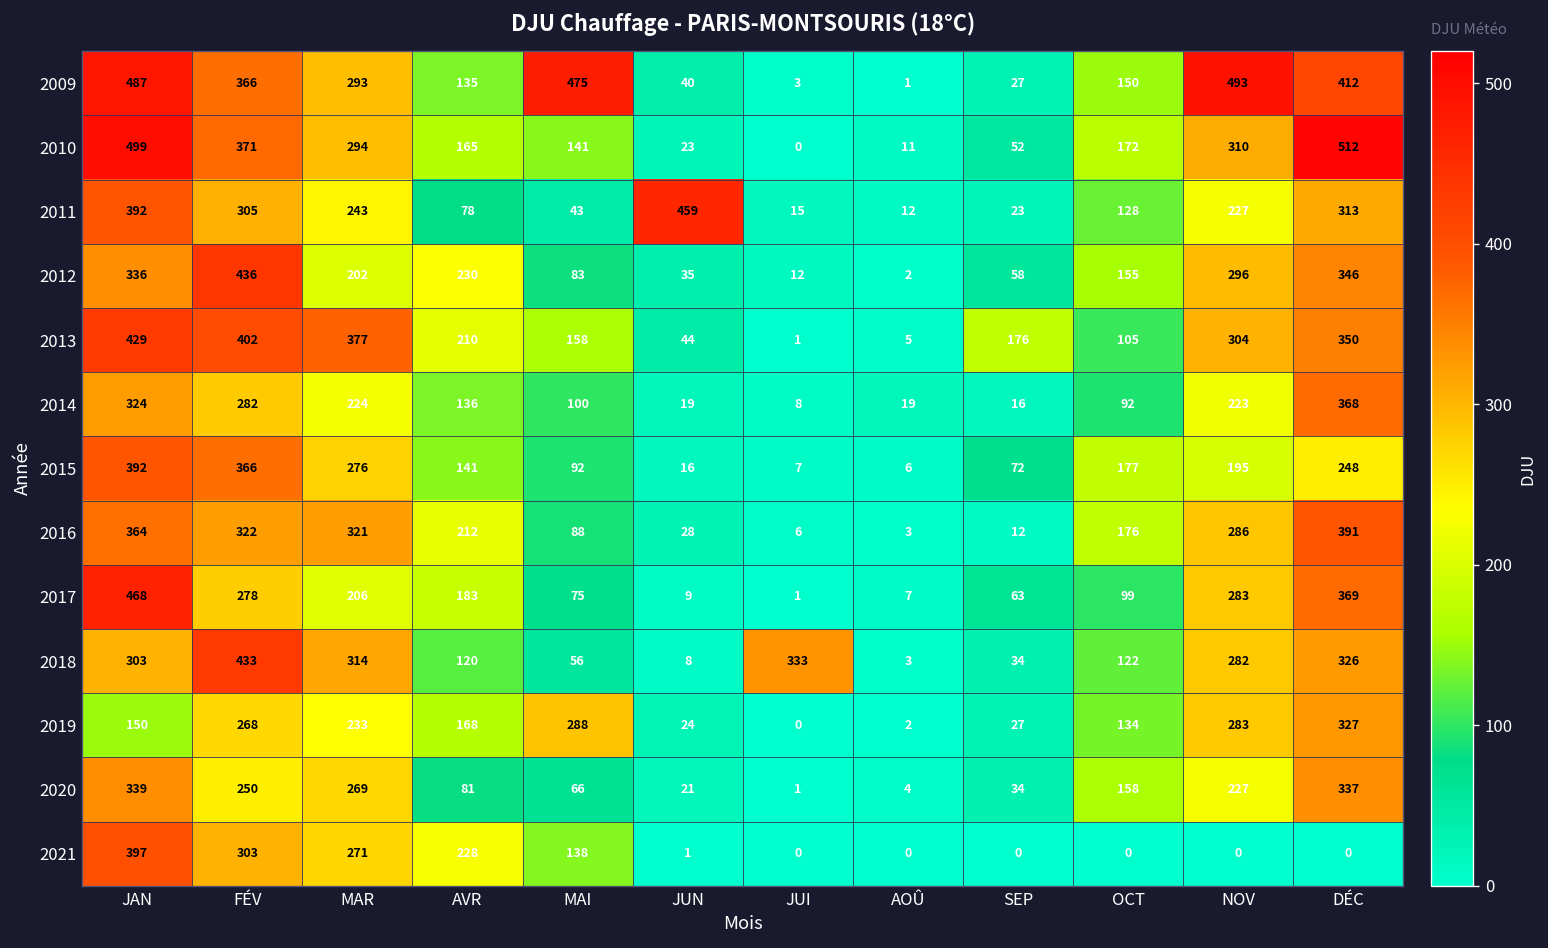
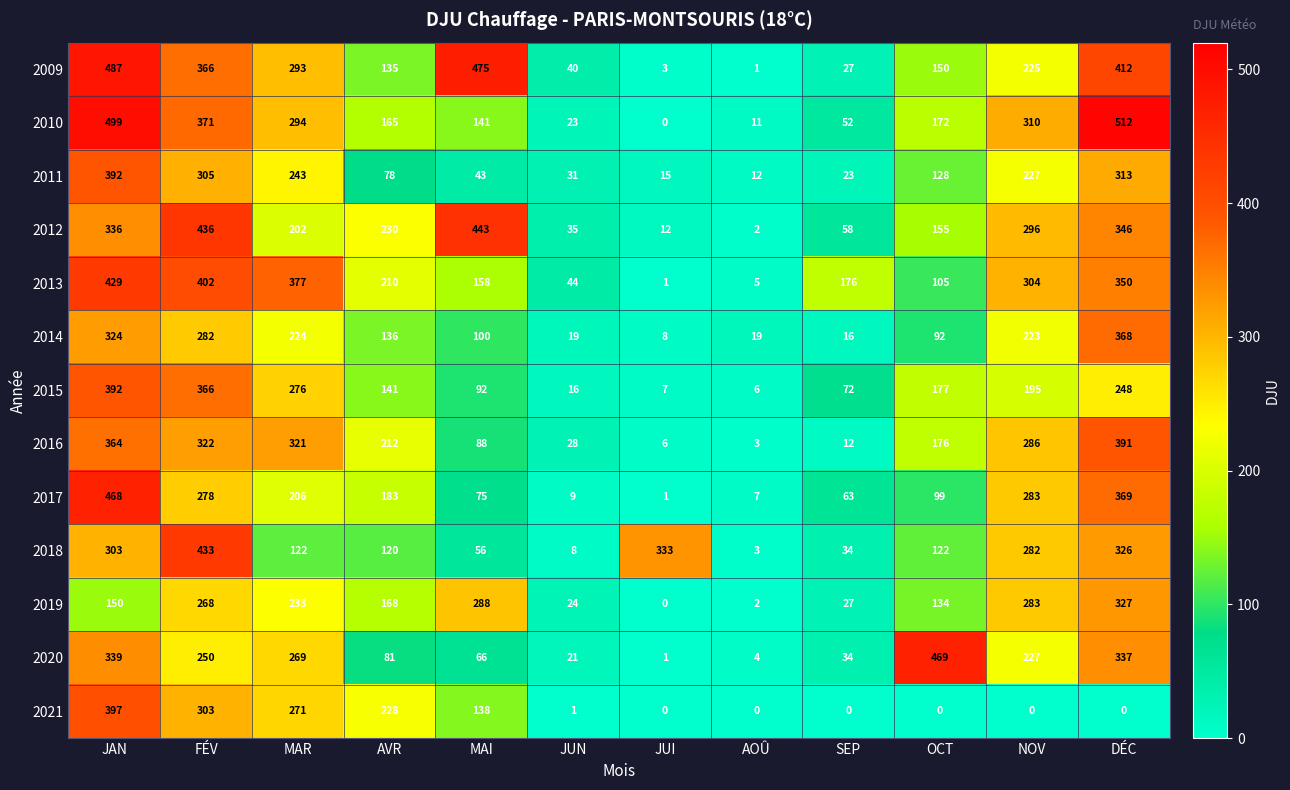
2009, NOV: 493 -> 225
2011, JUN: 459 -> 31
2012, MAI: 83 -> 443
2018, MAR: 314 -> 122
2020, OCT: 158 -> 469
